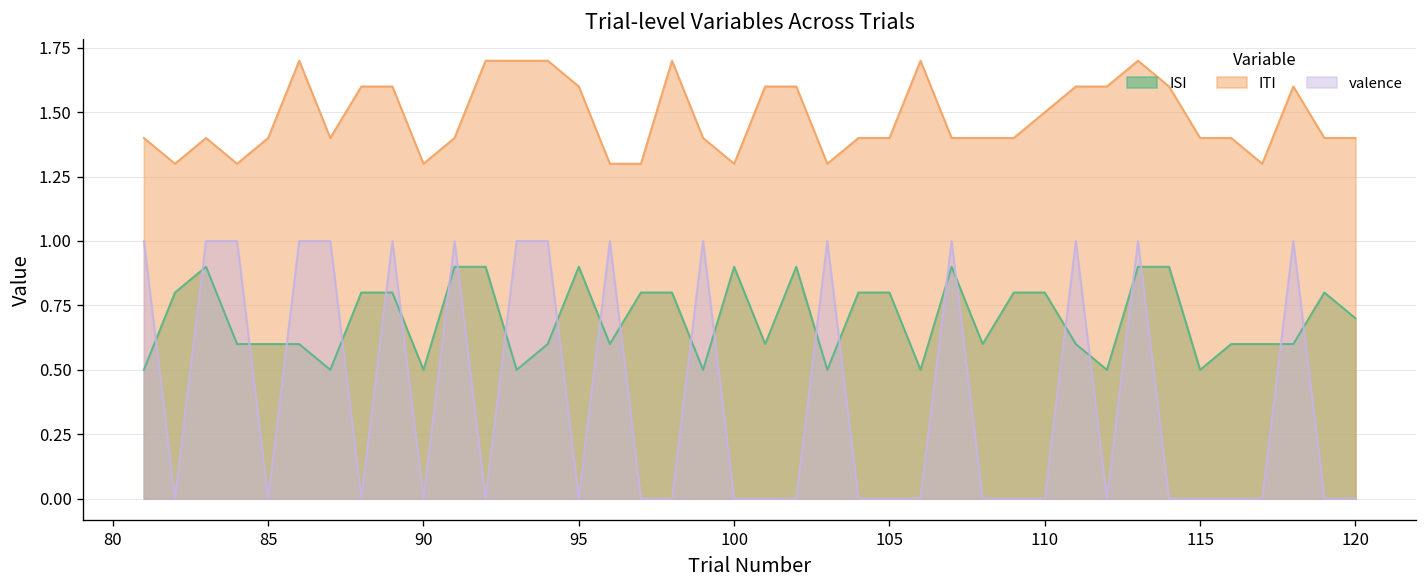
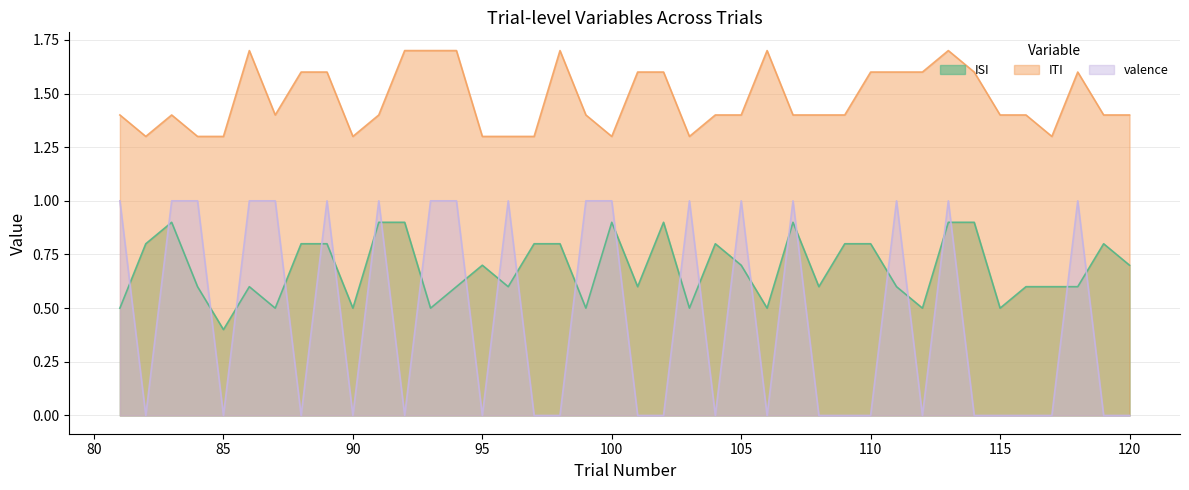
ISI, 85: 0.6 -> 0.4
ITI, 85: 1.4 -> 1.3
ISI, 95: 0.9 -> 0.7
ITI, 95: 1.6 -> 1.3
valence, 100: 0 -> 1
ISI, 105: 0.8 -> 0.7
valence, 105: 0 -> 1
ITI, 110: 1.5 -> 1.6
